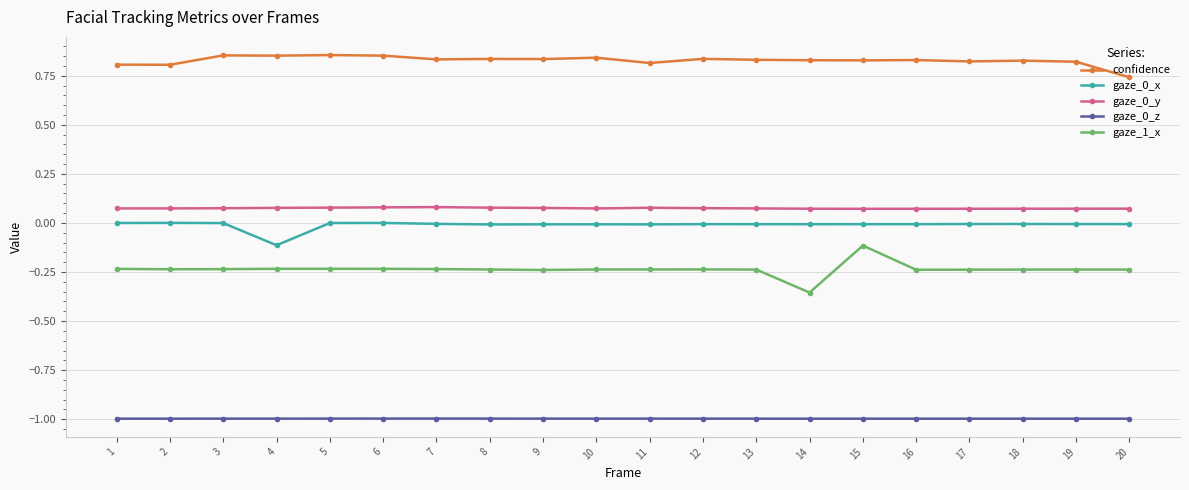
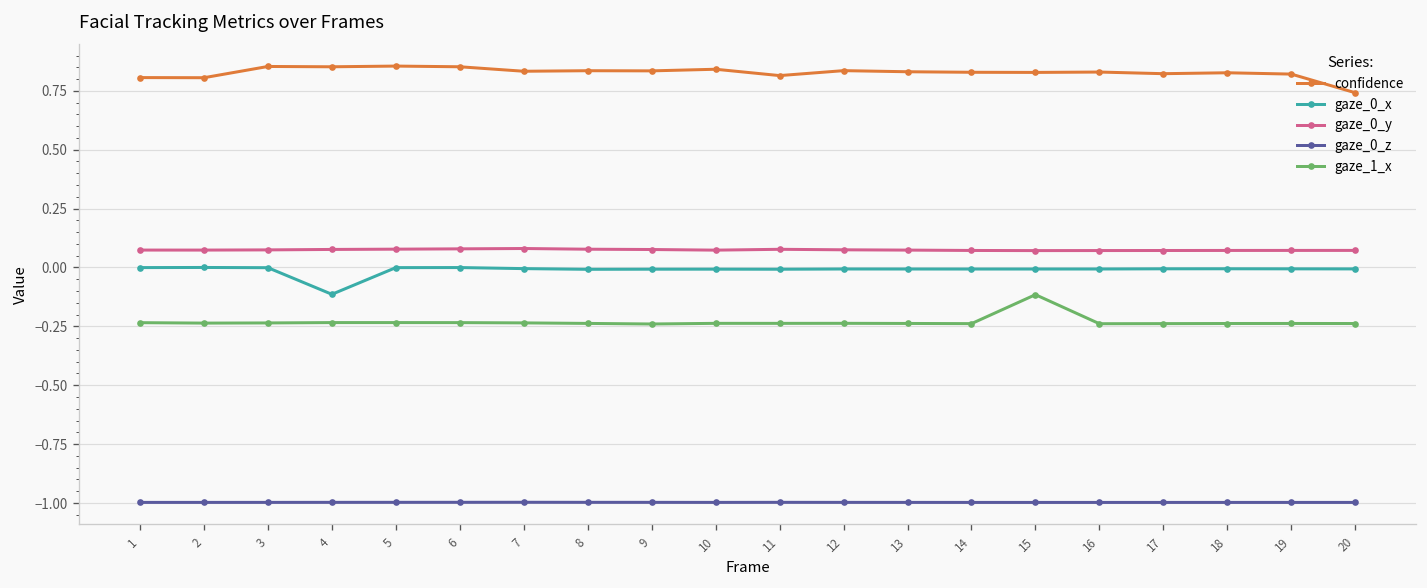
gaze_1_x, 14: -0.35 -> -0.24
